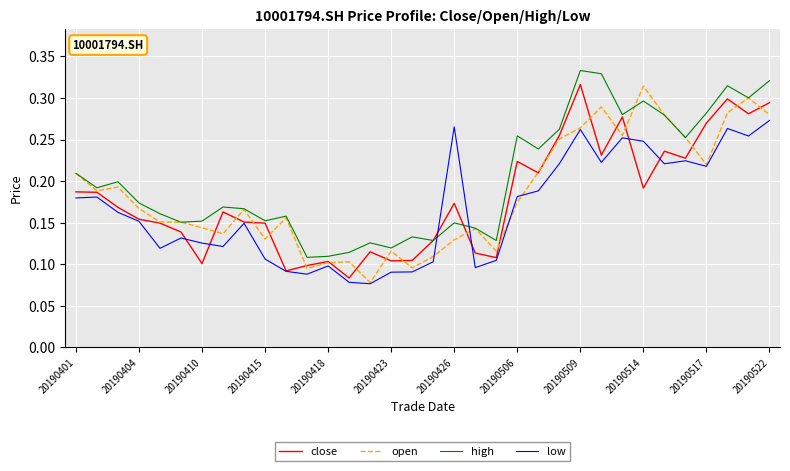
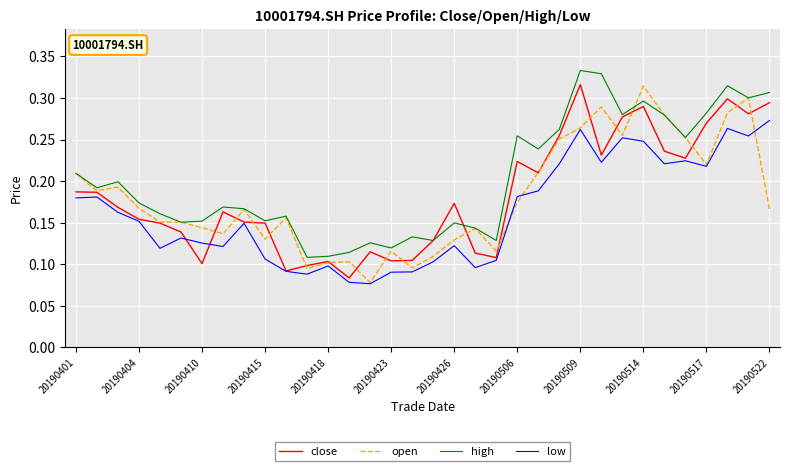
low, 20190426: 0.27 -> 0.12
close, 20190514: 0.19 -> 0.29
open, 20190522: 0.28 -> 0.17
high, 20190522: 0.32 -> 0.31
